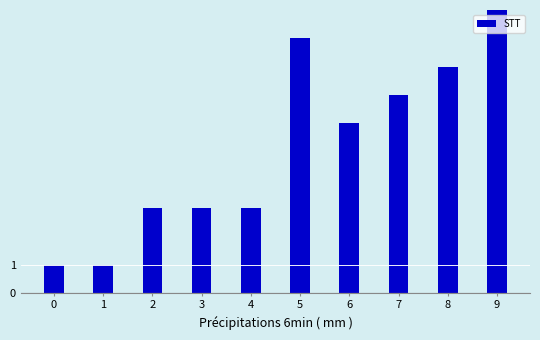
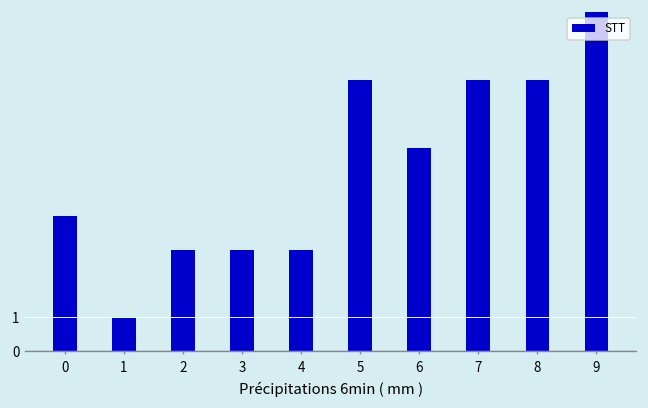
0: 1 -> 4
5: 9 -> 8
7: 7 -> 8
